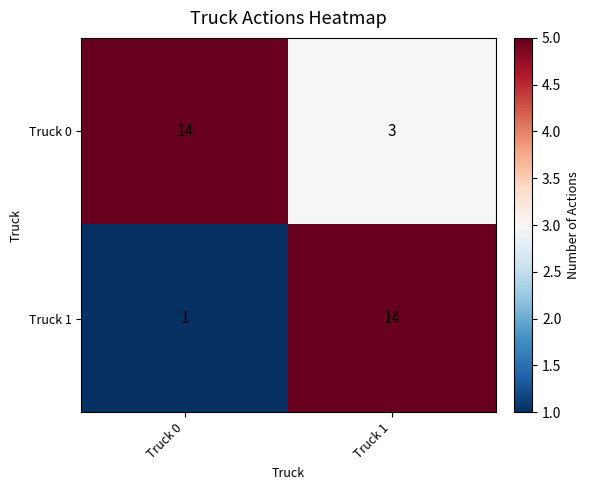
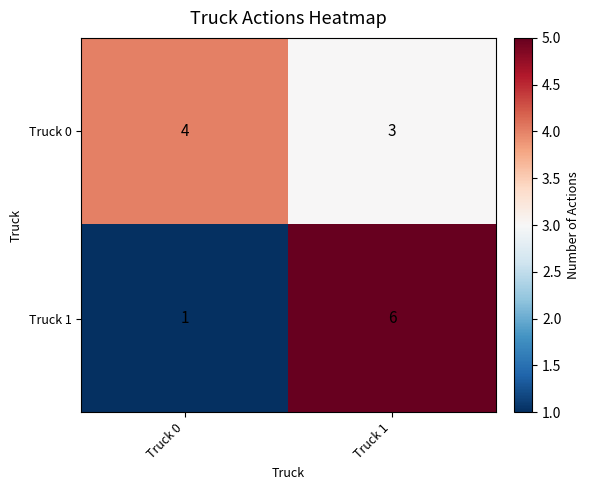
Truck 0, Truck 0: 14 -> 4
Truck 1, Truck 1: 14 -> 6
